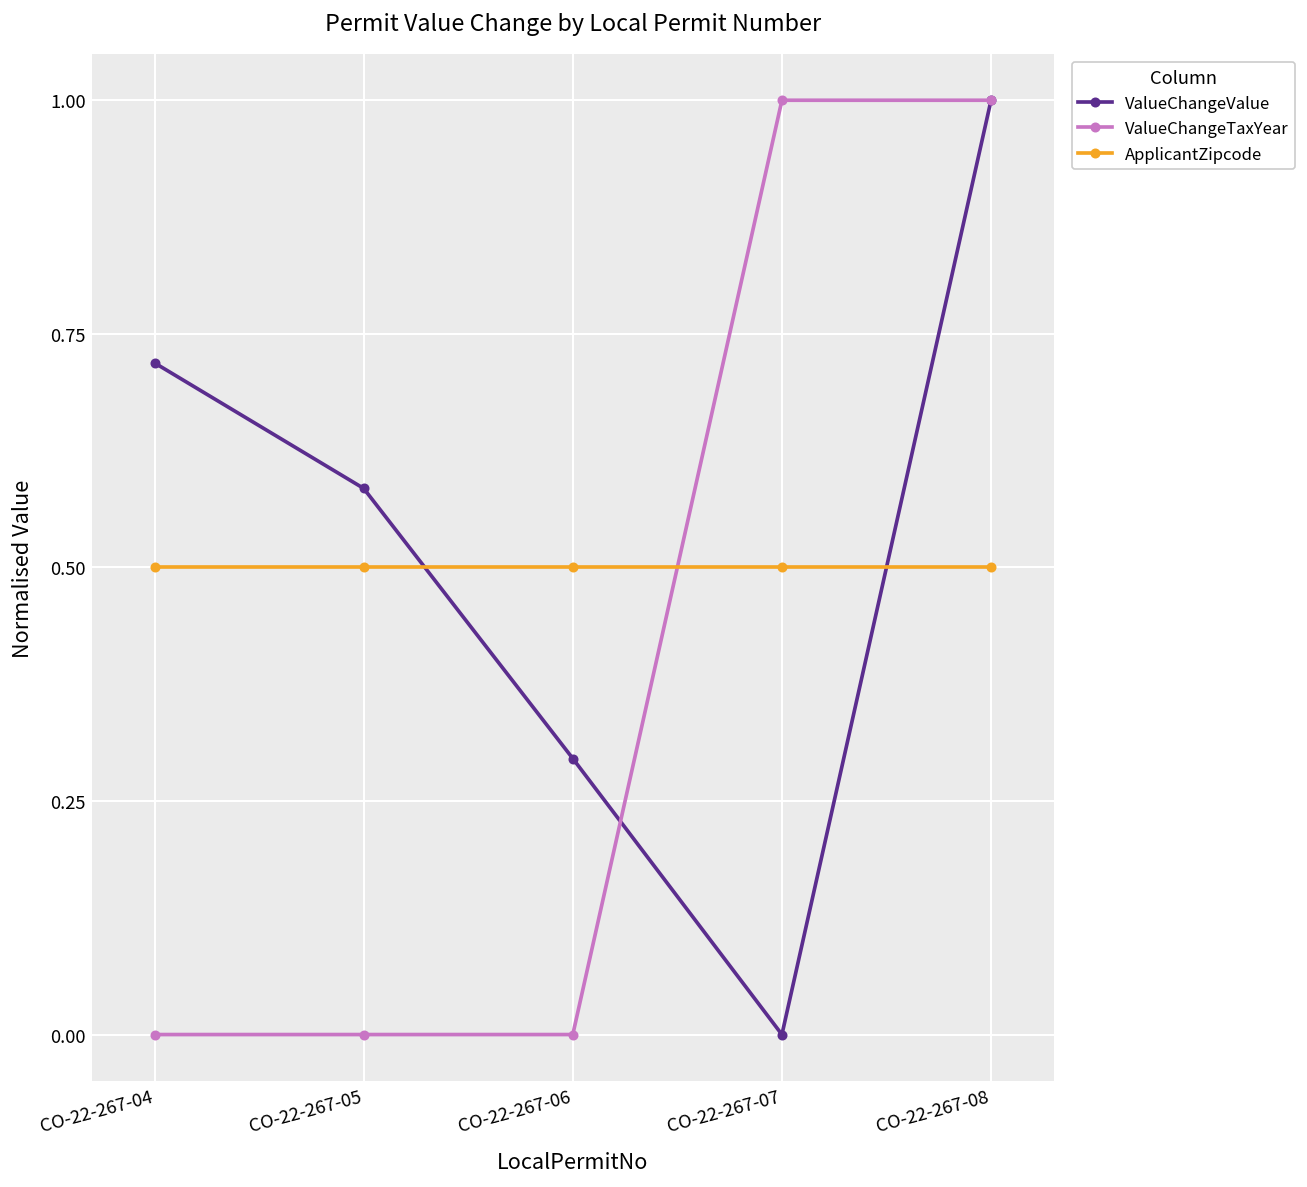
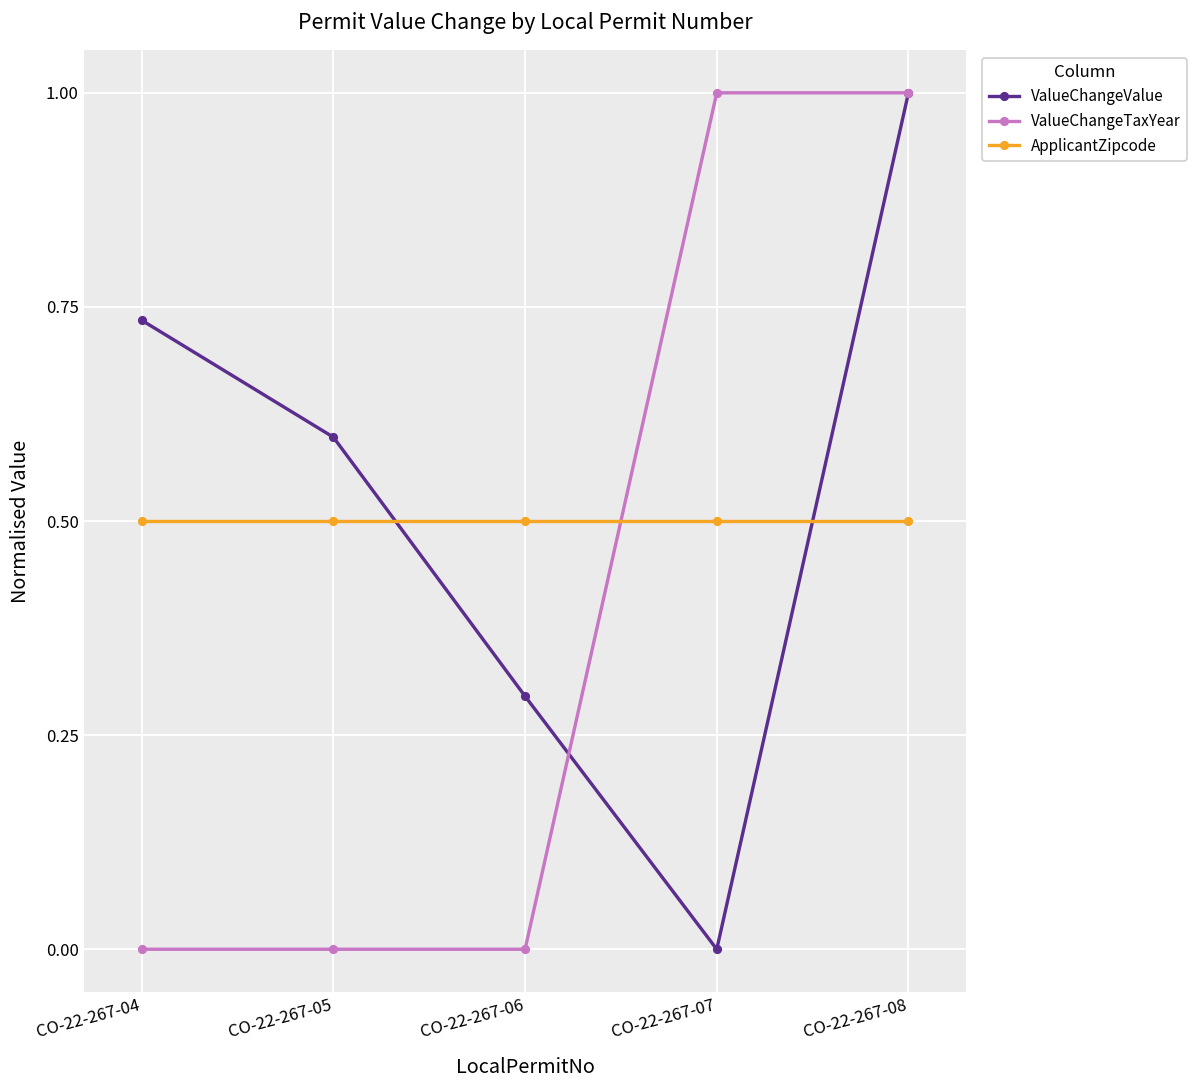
ValueChangeValue, CO-22-267-04: 0.72 -> 0.73
ValueChangeValue, CO-22-267-05: 0.58 -> 0.60
